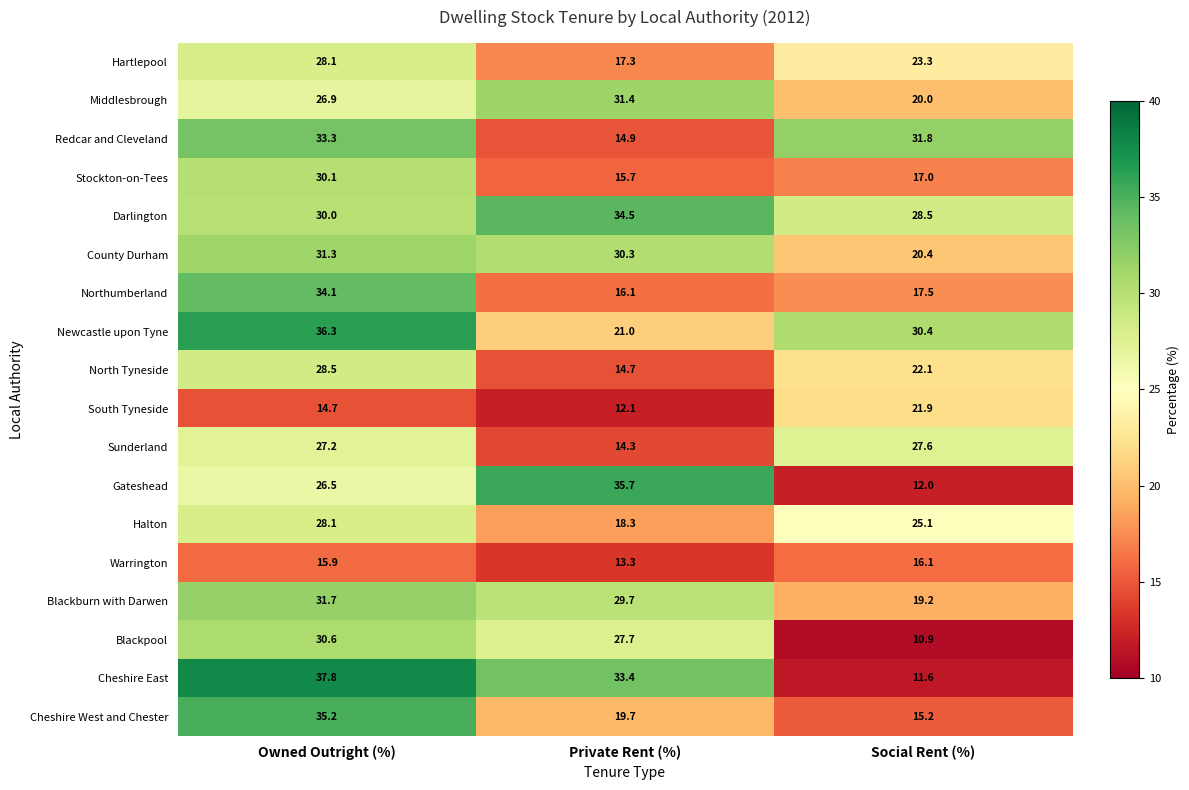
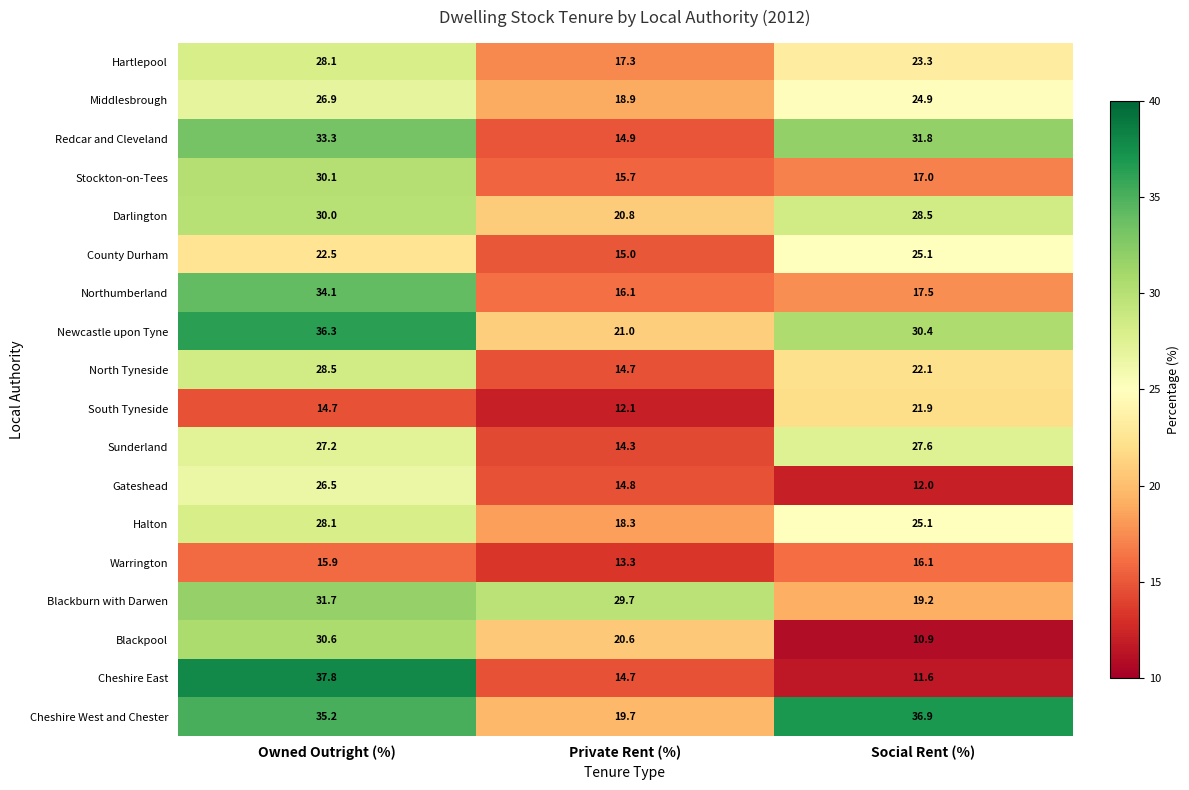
Middlesbrough, Private Rent (%): 31.4 -> 18.9
Middlesbrough, Social Rent (%): 20.0 -> 24.9
Darlington, Private Rent (%): 34.5 -> 20.8
County Durham, Owned Outright (%): 31.3 -> 22.5
County Durham, Private Rent (%): 30.3 -> 15.0
County Durham, Social Rent (%): 20.4 -> 25.1
Gateshead, Private Rent (%): 35.7 -> 14.8
Blackpool, Private Rent (%): 27.7 -> 20.6
Cheshire East, Private Rent (%): 33.4 -> 14.7
Cheshire West and Chester, Social Rent (%): 15.2 -> 36.9
